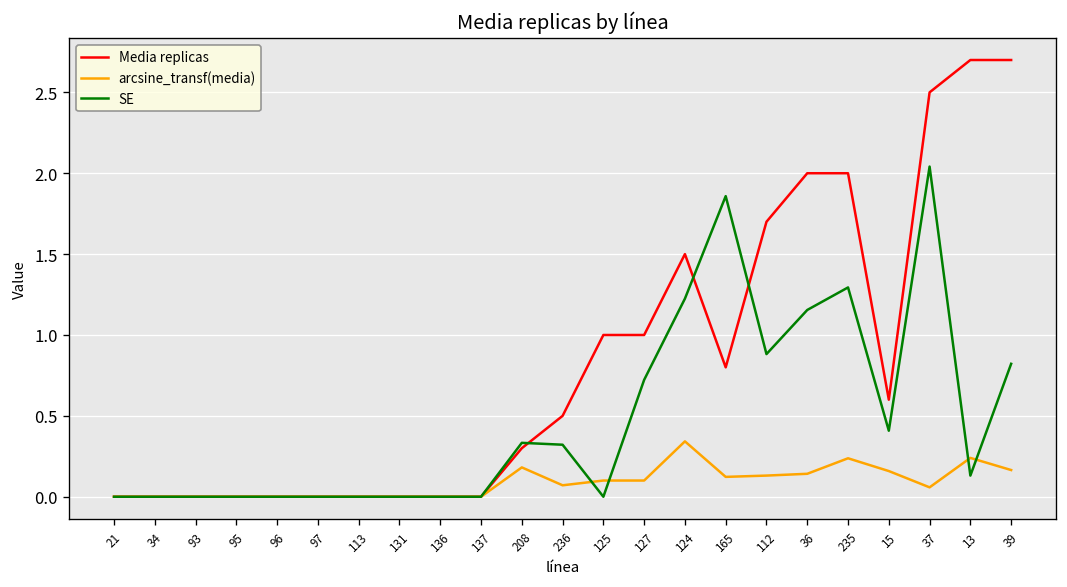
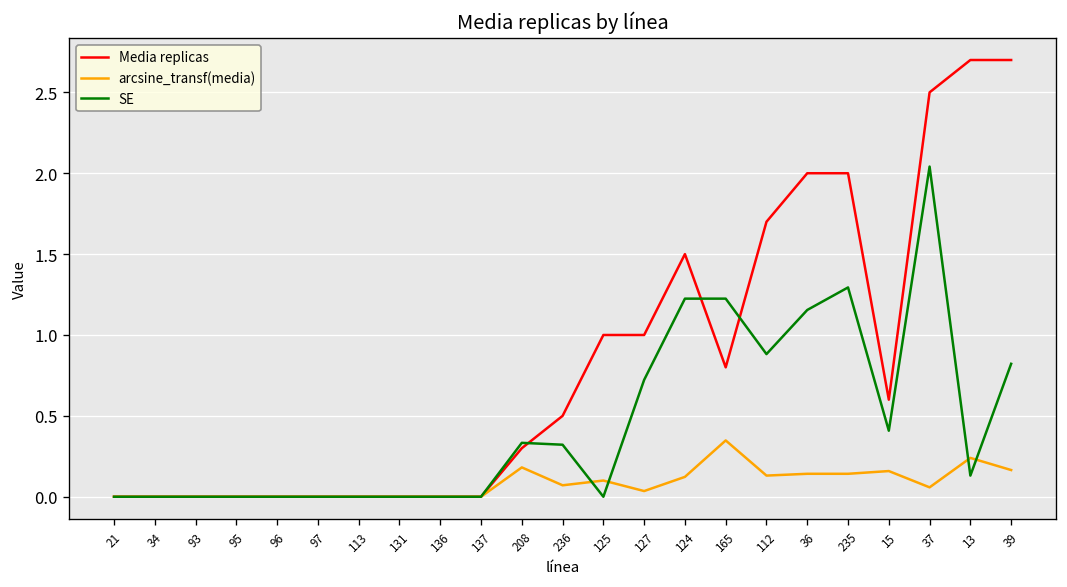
arcsine_transf(media), 127: 0.10 -> 0.04
arcsine_transf(media), 124: 0.34 -> 0.12
arcsine_transf(media), 165: 0.12 -> 0.35
SE, 165: 1.86 -> 1.22
arcsine_transf(media), 235: 0.24 -> 0.14
